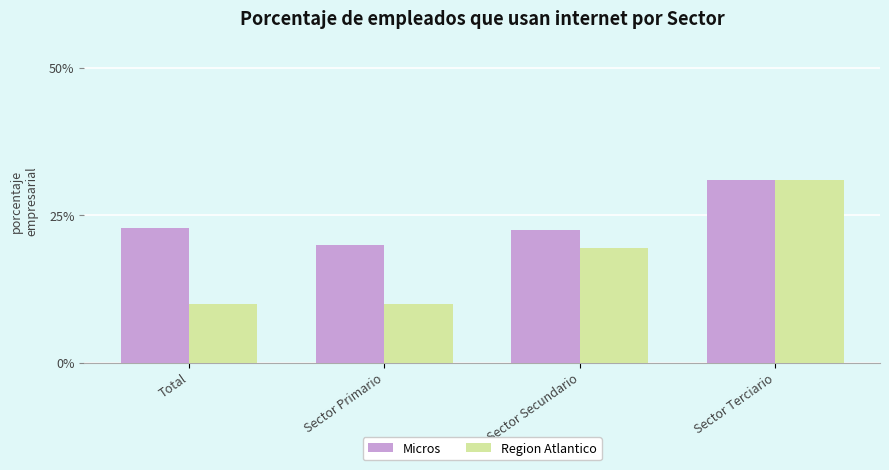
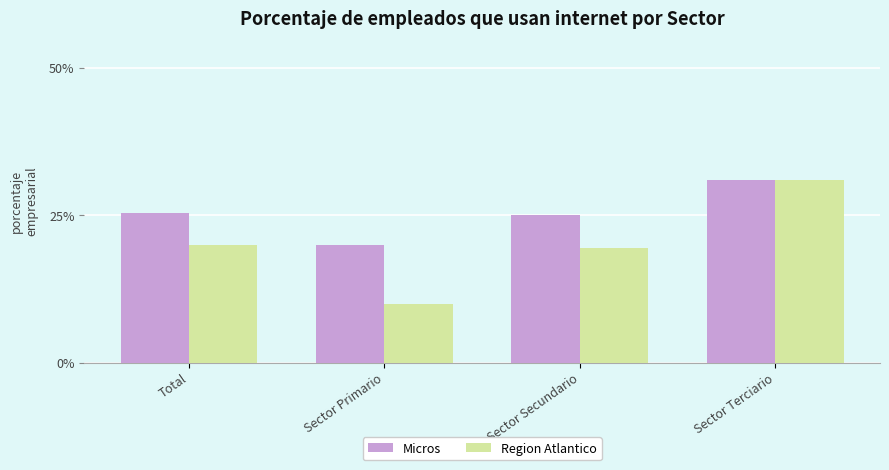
Micros, Total: 23% -> 25%
Region Atlantico, Total: 10% -> 20%
Micros, Sector Secundario: 22% -> 25%
